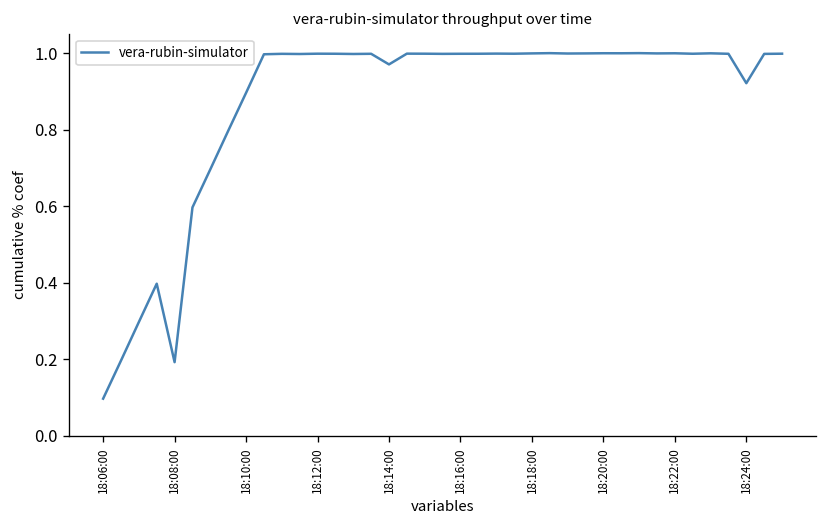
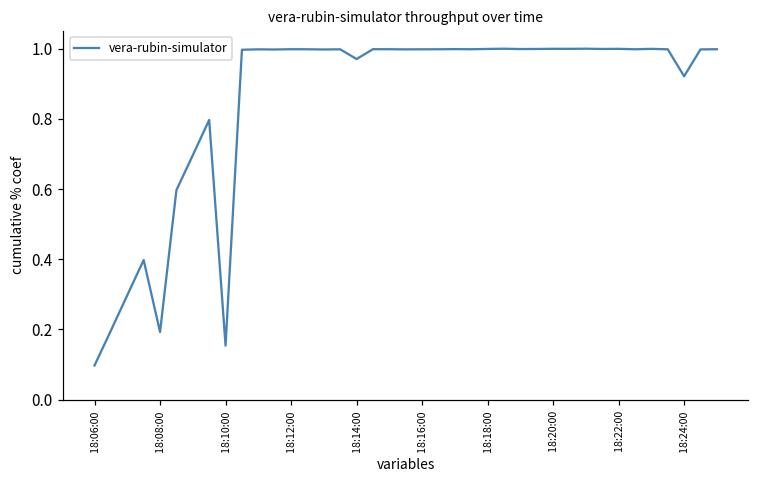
18:10:00: 0.90 -> 0.15
